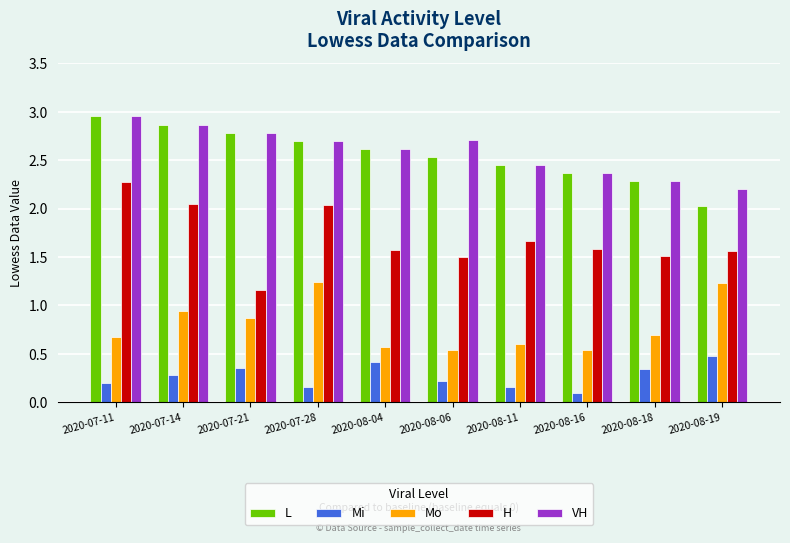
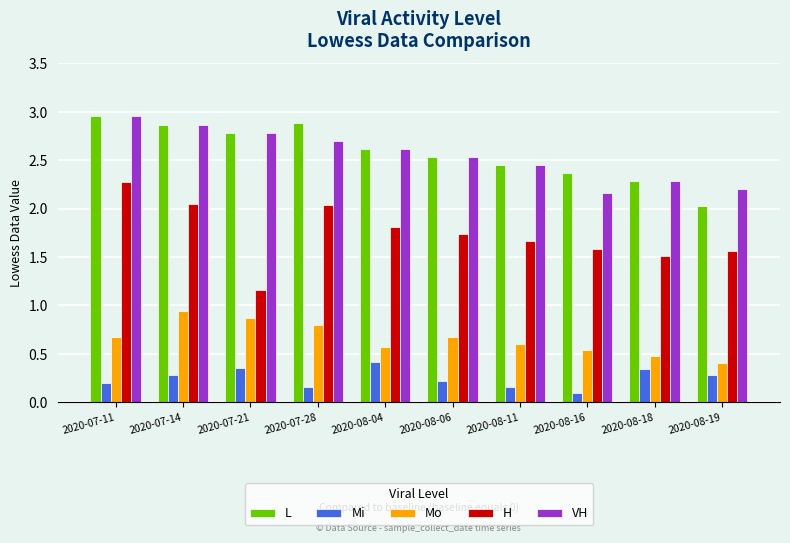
L, 2020-07-28: 2.7 -> 2.9
Mo, 2020-07-28: 1.2 -> 0.8
H, 2020-08-04: 1.6 -> 1.8
Mo, 2020-08-06: 0.5 -> 0.7
H, 2020-08-06: 1.5 -> 1.7
VH, 2020-08-06: 2.7 -> 2.5
VH, 2020-08-16: 2.4 -> 2.2
Mo, 2020-08-18: 0.7 -> 0.5
Mi, 2020-08-19: 0.5 -> 0.3
Mo, 2020-08-19: 1.2 -> 0.4
